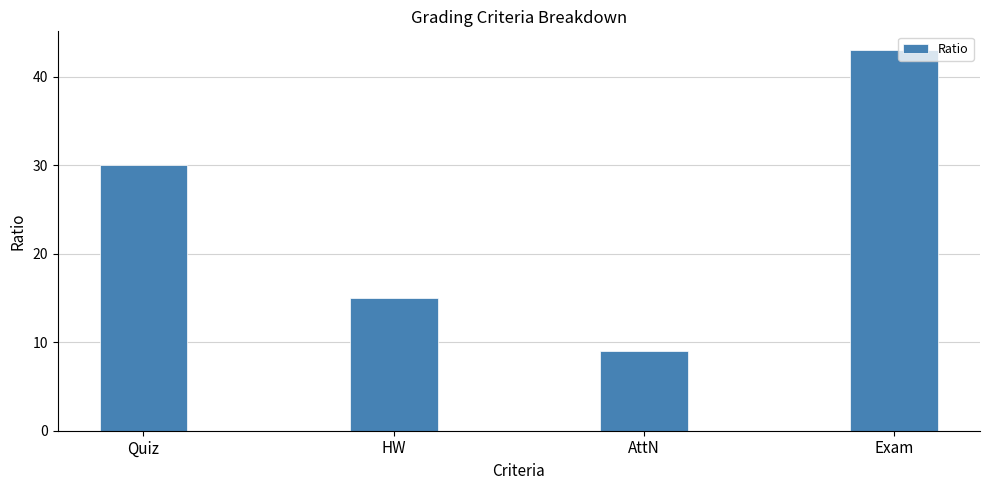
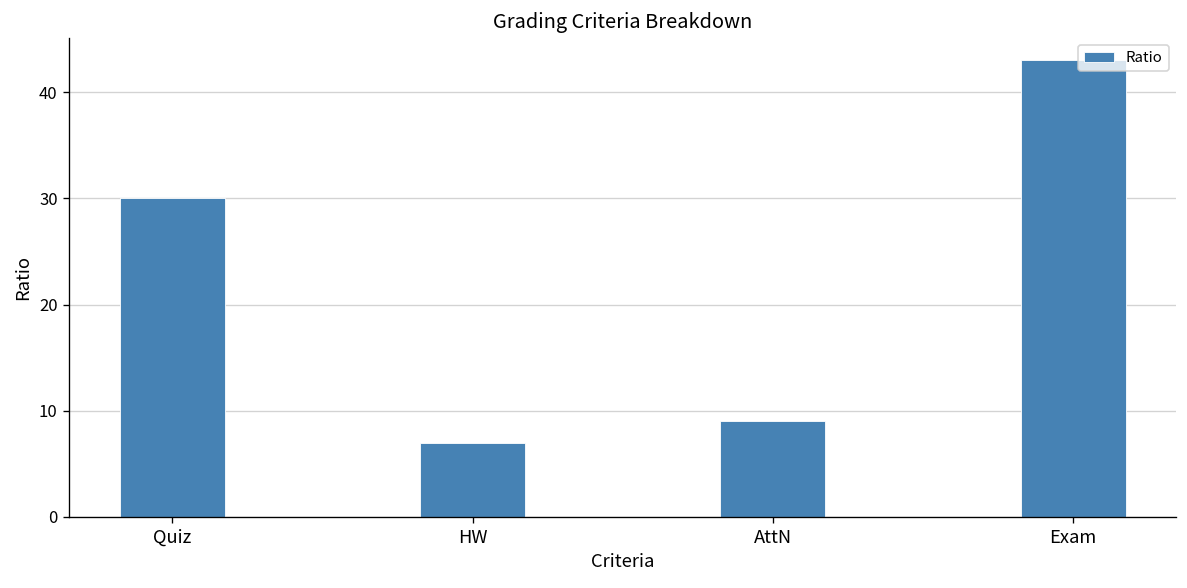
HW: 15 -> 7
